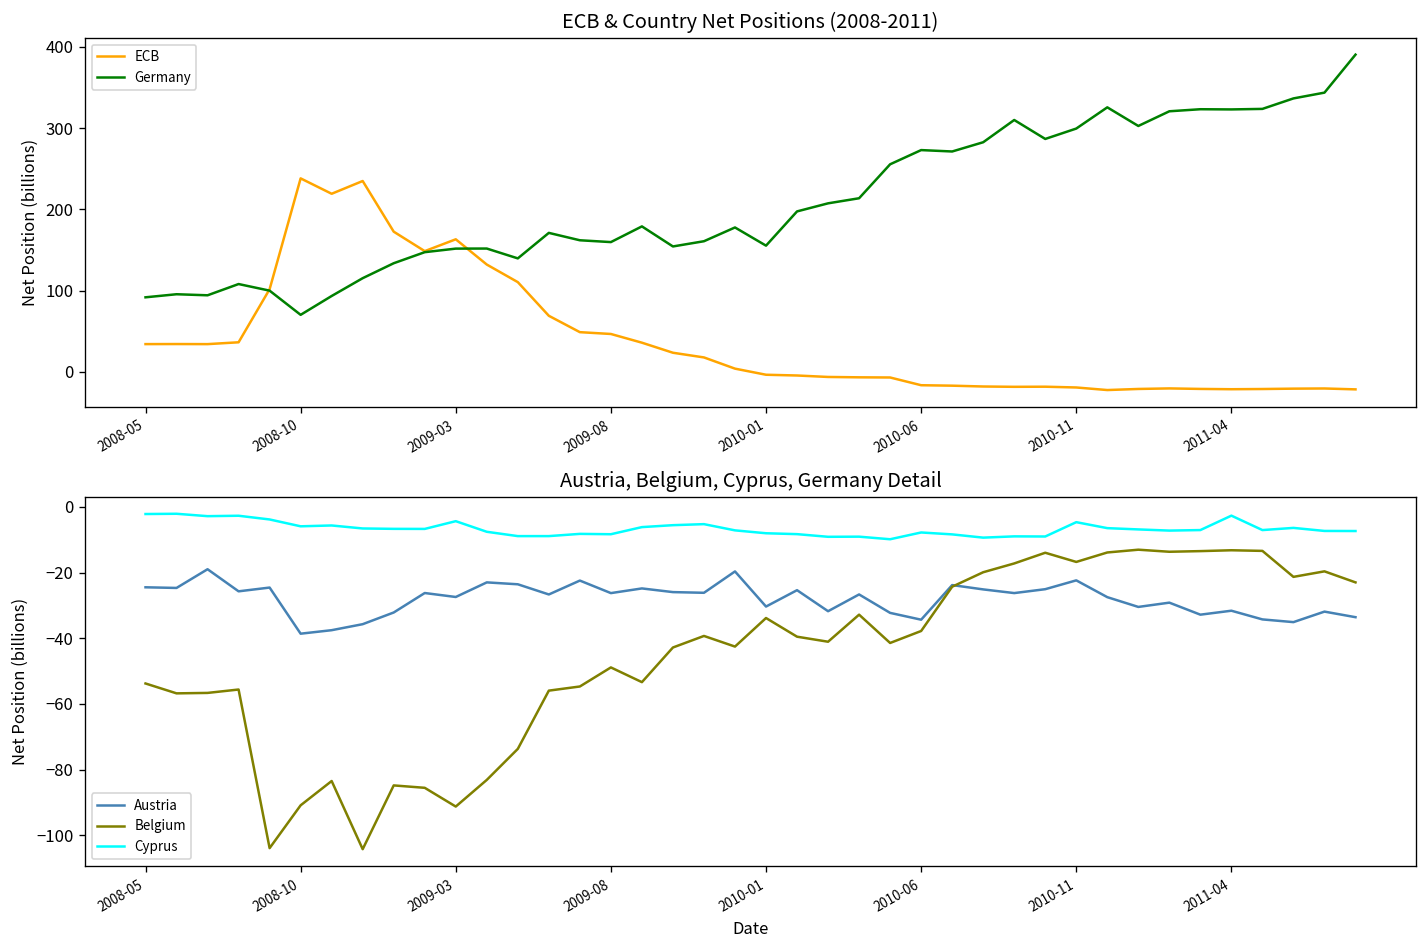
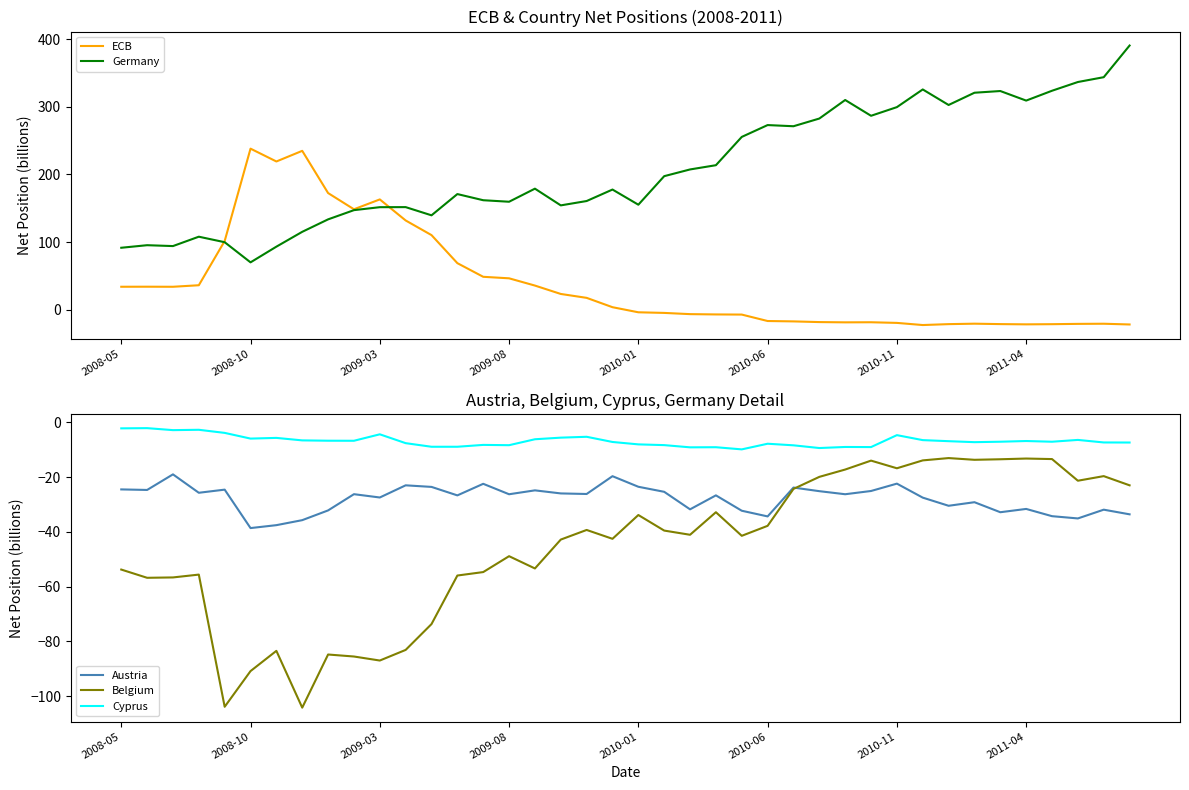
ECB & Country Net Positions (2008-2011), Germany, 2011-04: 320 -> 310
Austria, Belgium, Cyprus, Germany Detail, Belgium, 2009-03: -91 -> -87
Austria, Belgium, Cyprus, Germany Detail, Austria, 2010-01: -30 -> -23
Austria, Belgium, Cyprus, Germany Detail, Cyprus, 2011-04: -3 -> -7
